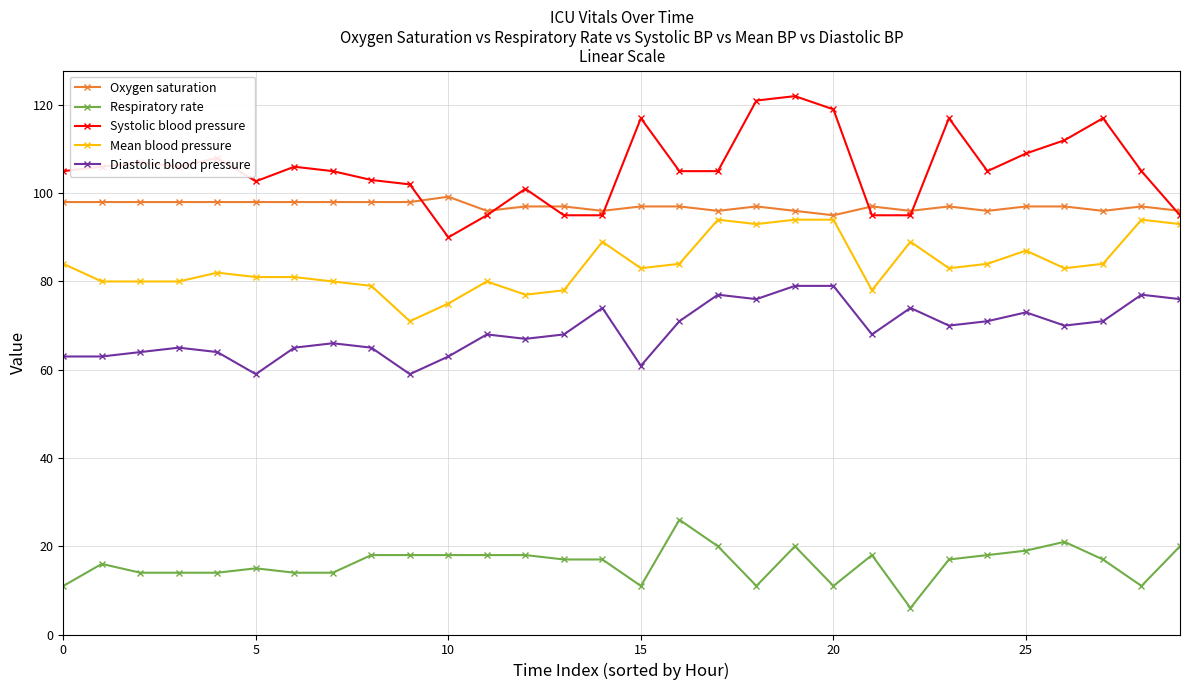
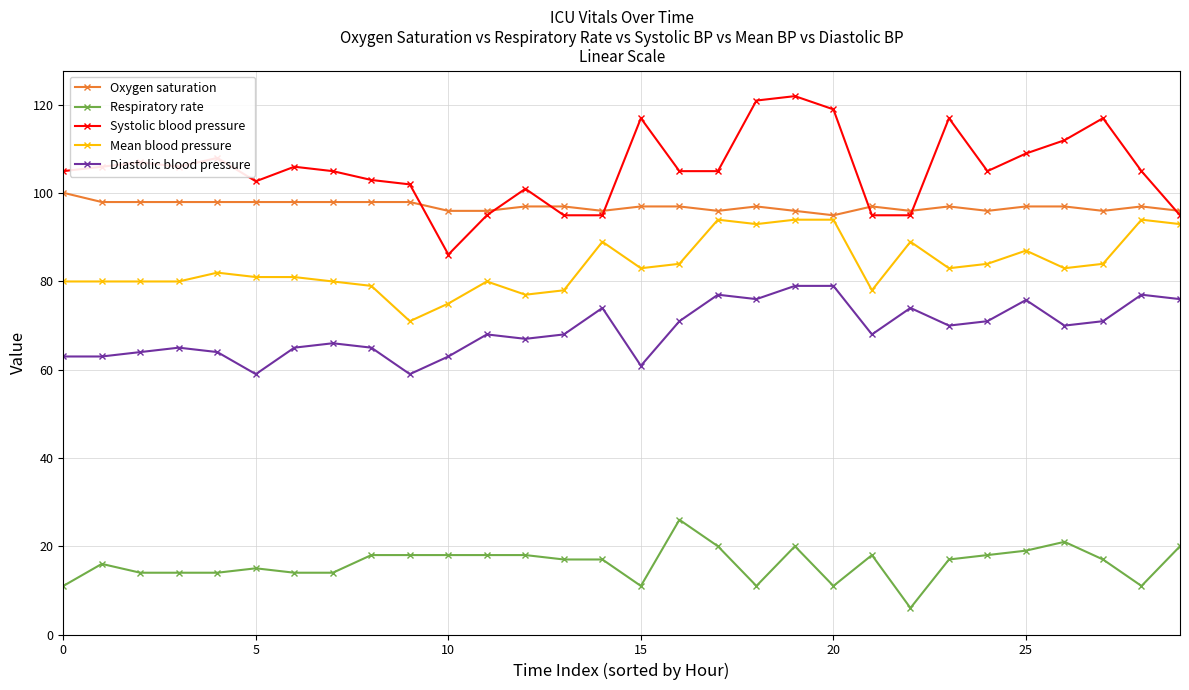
Oxygen saturation, 0: 98 -> 100
Mean blood pressure, 0: 84 -> 80
Oxygen saturation, 10: 99 -> 96
Systolic blood pressure, 10: 90 -> 86
Diastolic blood pressure, 25: 73 -> 76
